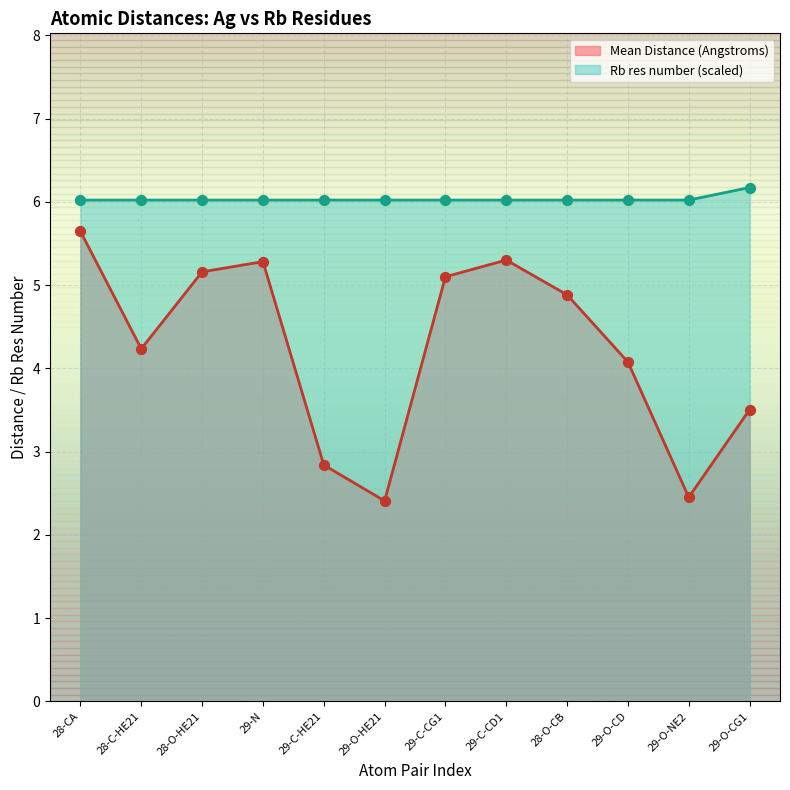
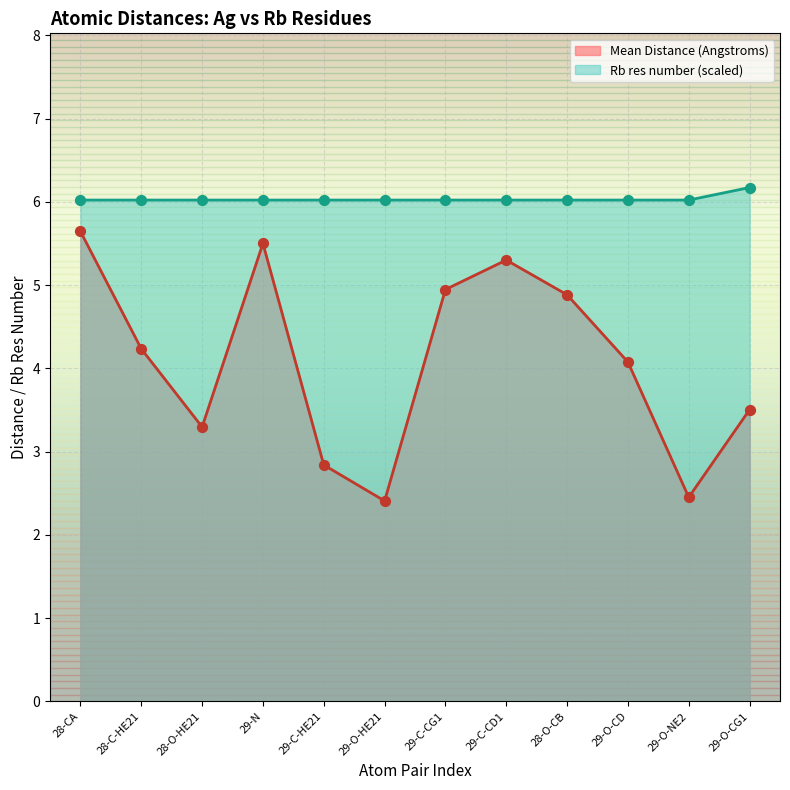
Mean Distance (Angstroms), 28-O-HE21: 5.2 -> 3.3
Mean Distance (Angstroms), 29-N: 5.3 -> 5.5
Mean Distance (Angstroms), 29-C-CG1: 5.1 -> 4.9
